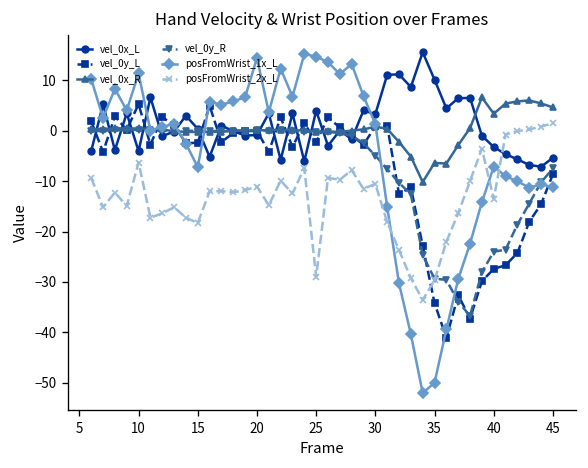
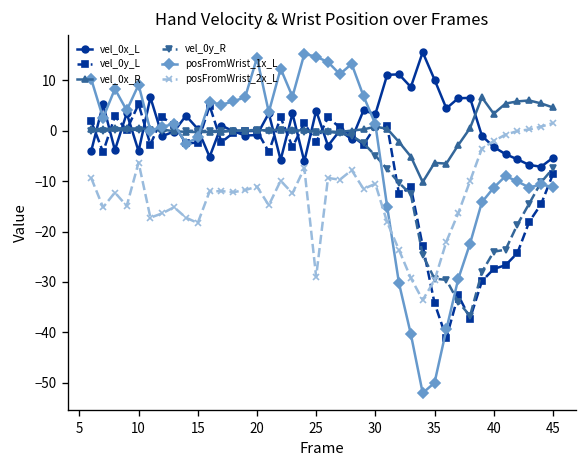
posFromWrist_1x_L, 10: 11 -> 9
posFromWrist_1x_L, 15: -7 -> -1
posFromWrist_1x_L, 40: -7 -> -11
posFromWrist_2x_L, 40: -14 -> -2
